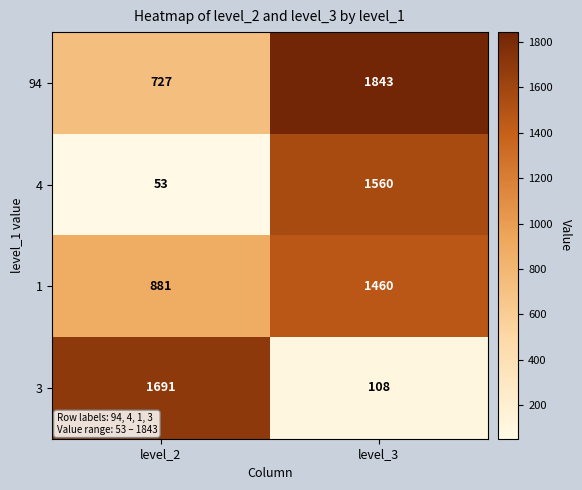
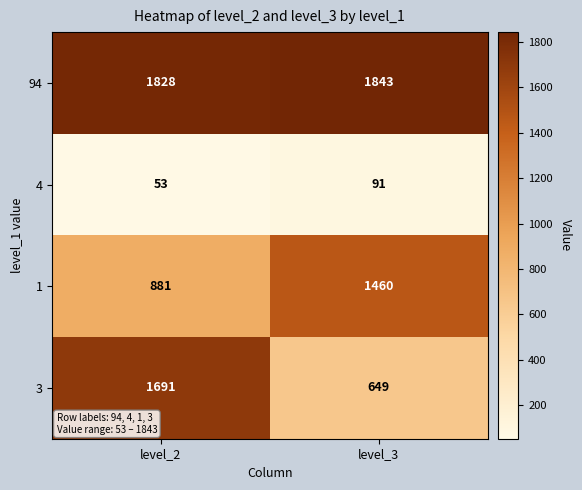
94, level_2: 727 -> 1828
4, level_3: 1560 -> 91
3, level_3: 108 -> 649
